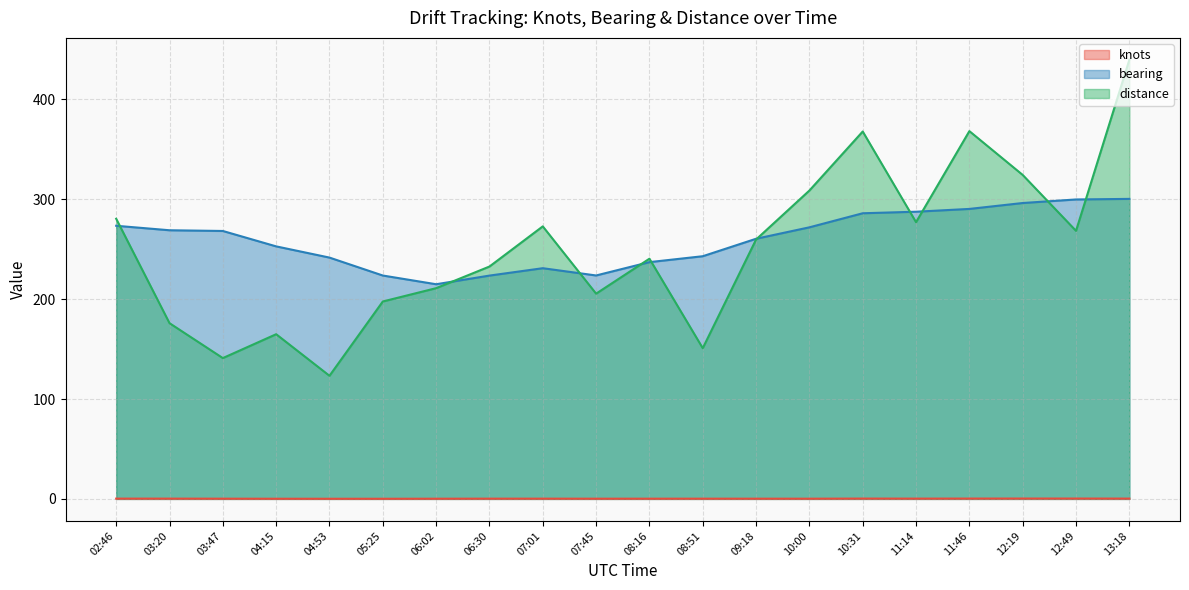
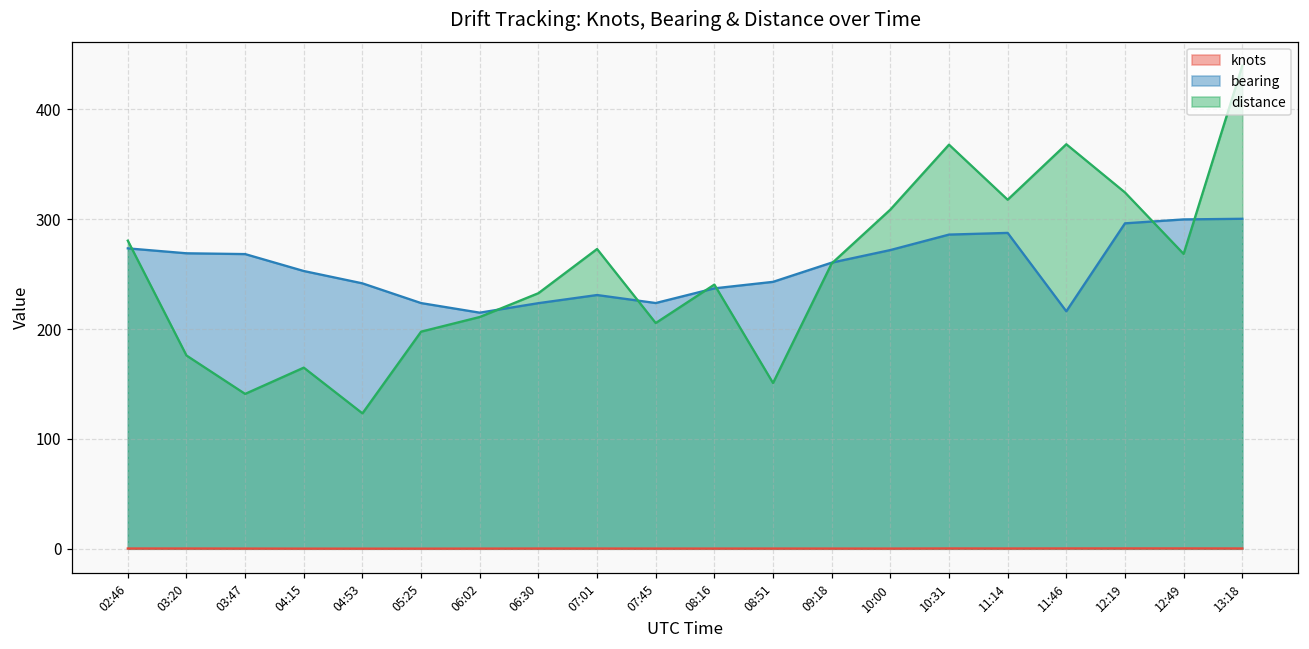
distance, 11:14: 280 -> 320
bearing, 11:46: 290 -> 220
